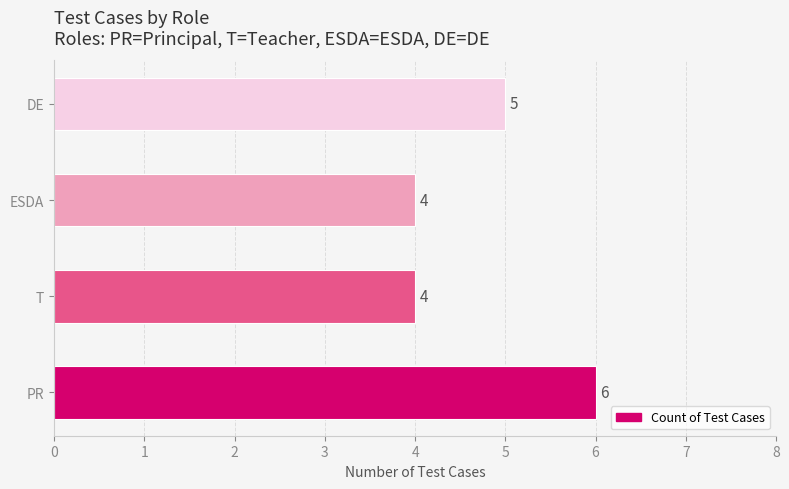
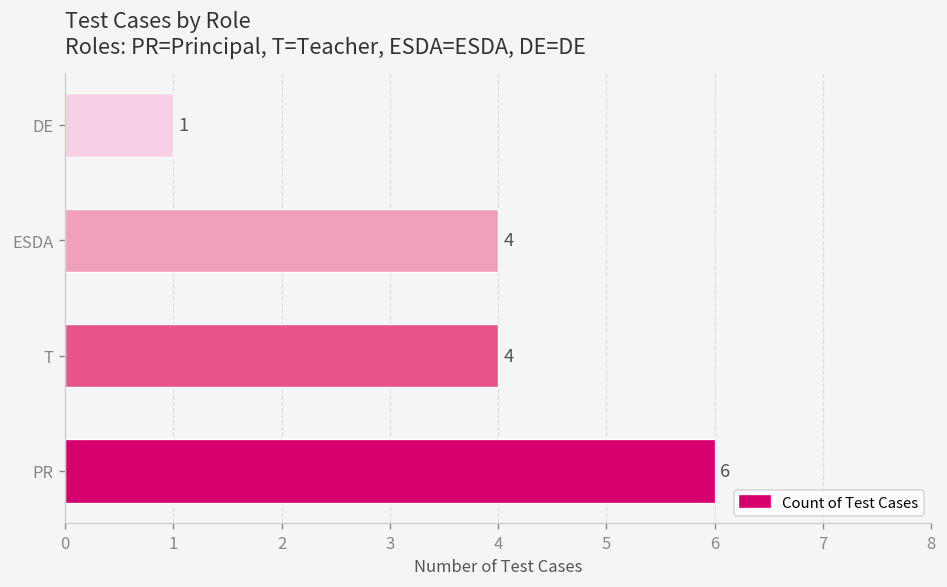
DE: 5 -> 1
